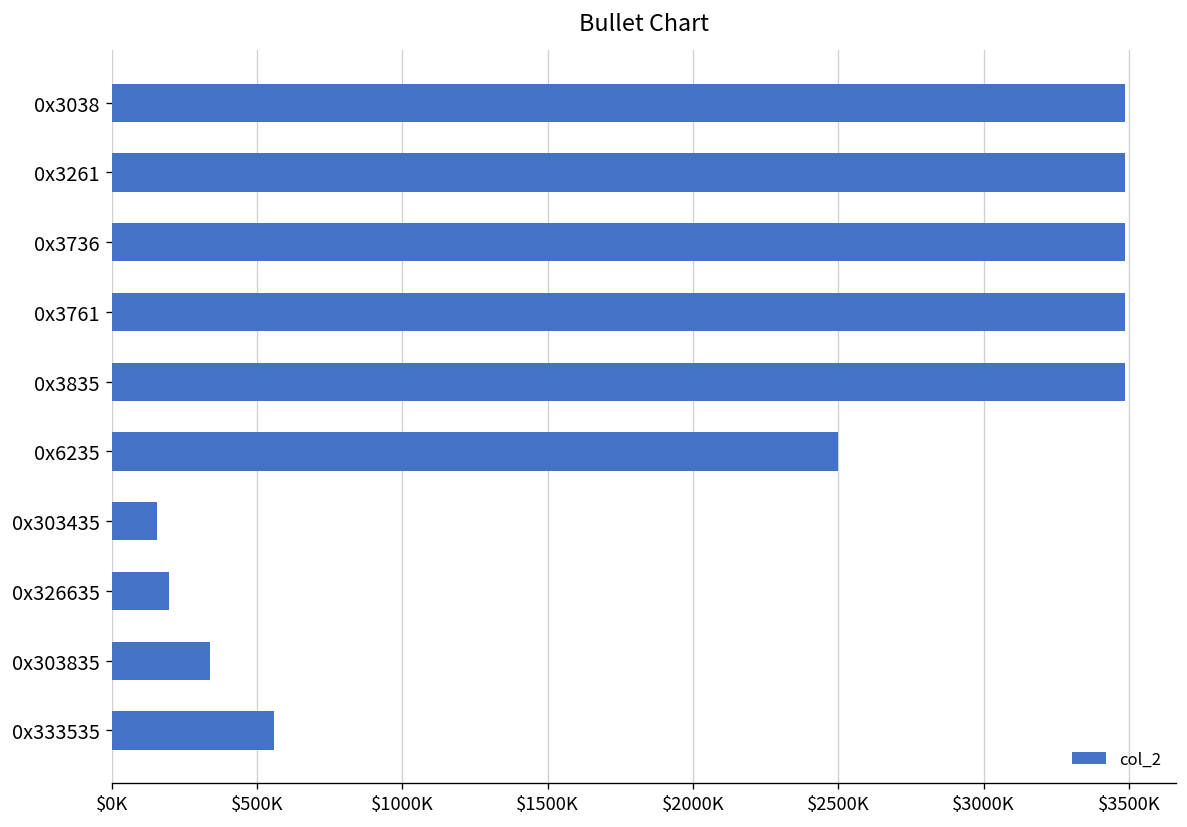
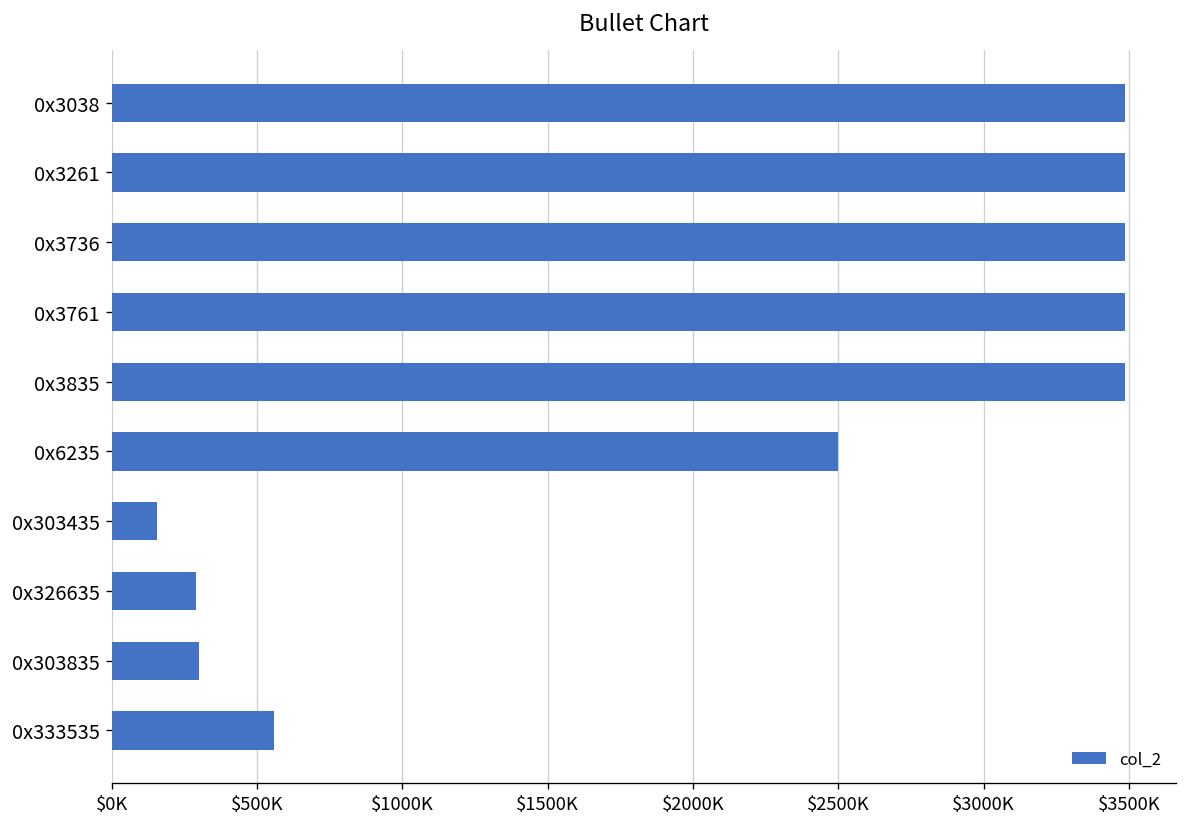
0x326635: $200000 -> $290000
0x303835: $340000 -> $300000
